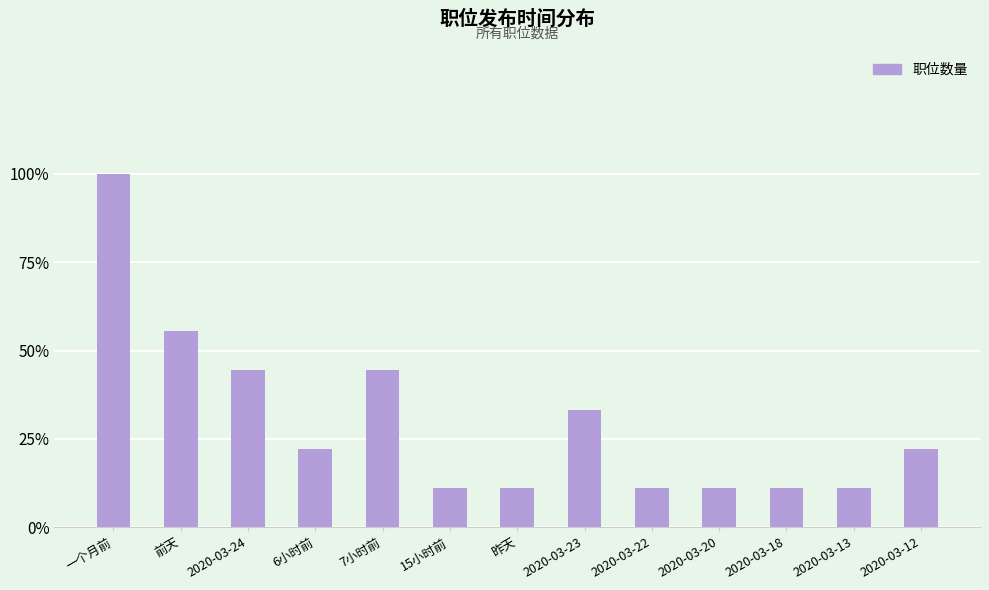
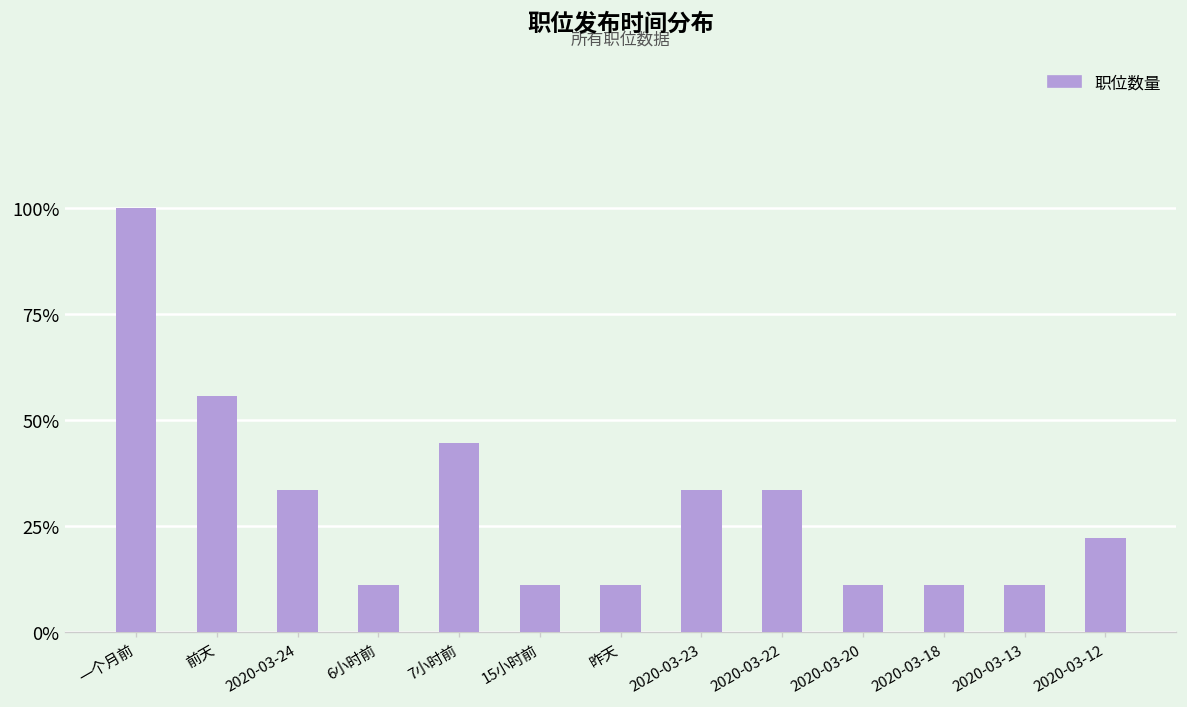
2020-03-24: 44% -> 33%
6小时前: 22% -> 11%
2020-03-22: 11% -> 33%
